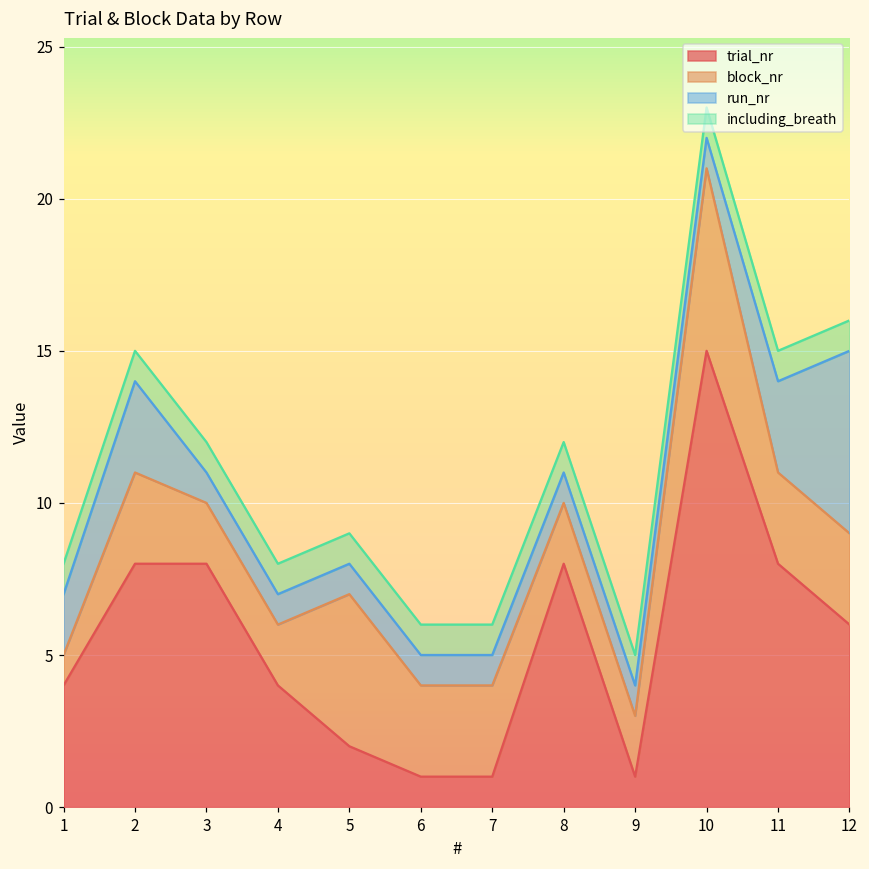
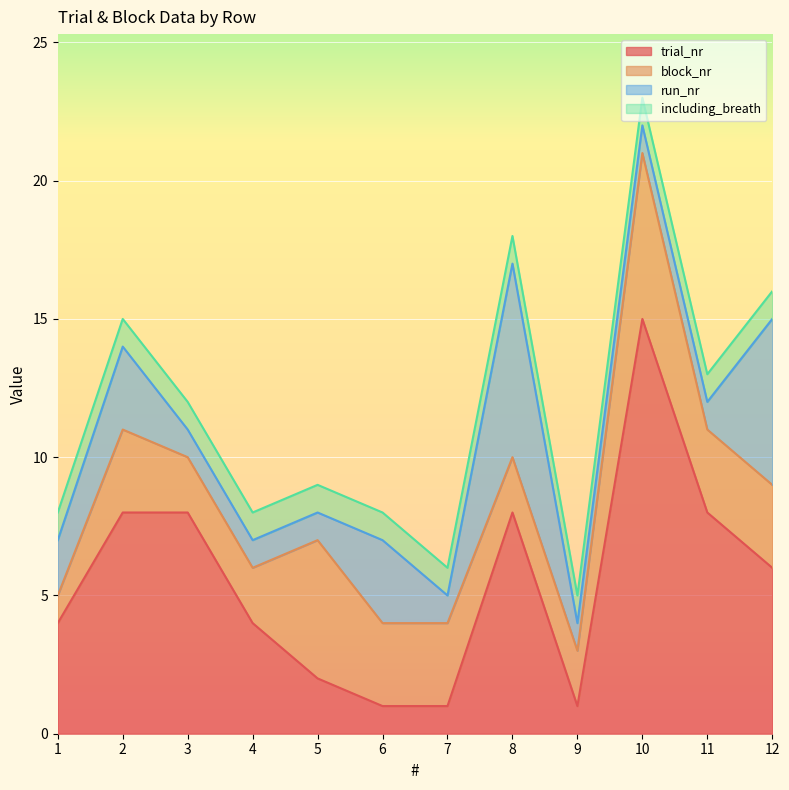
run_nr, 6: 1 -> 3
run_nr, 8: 1 -> 7
run_nr, 11: 3 -> 1
